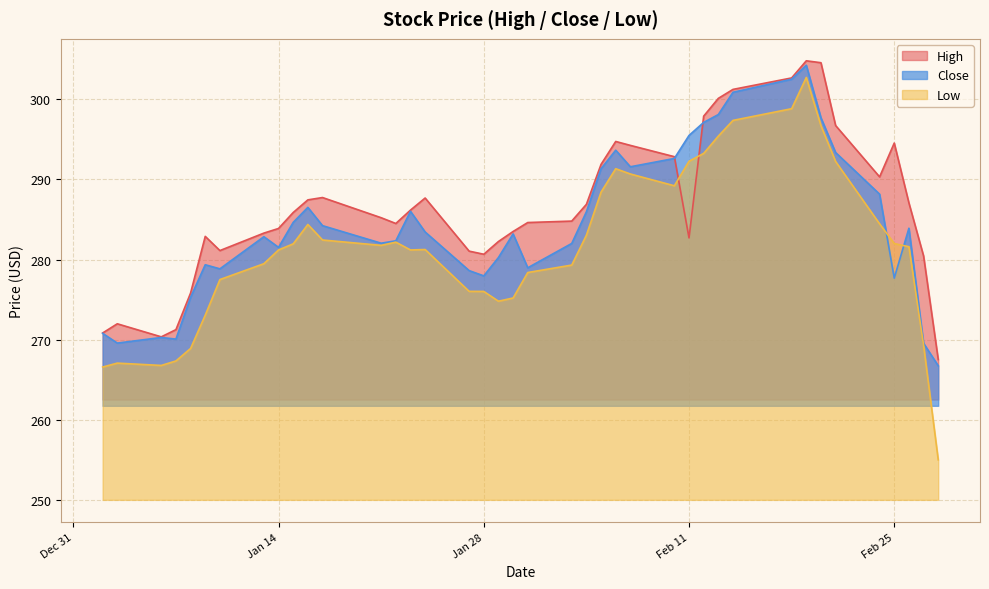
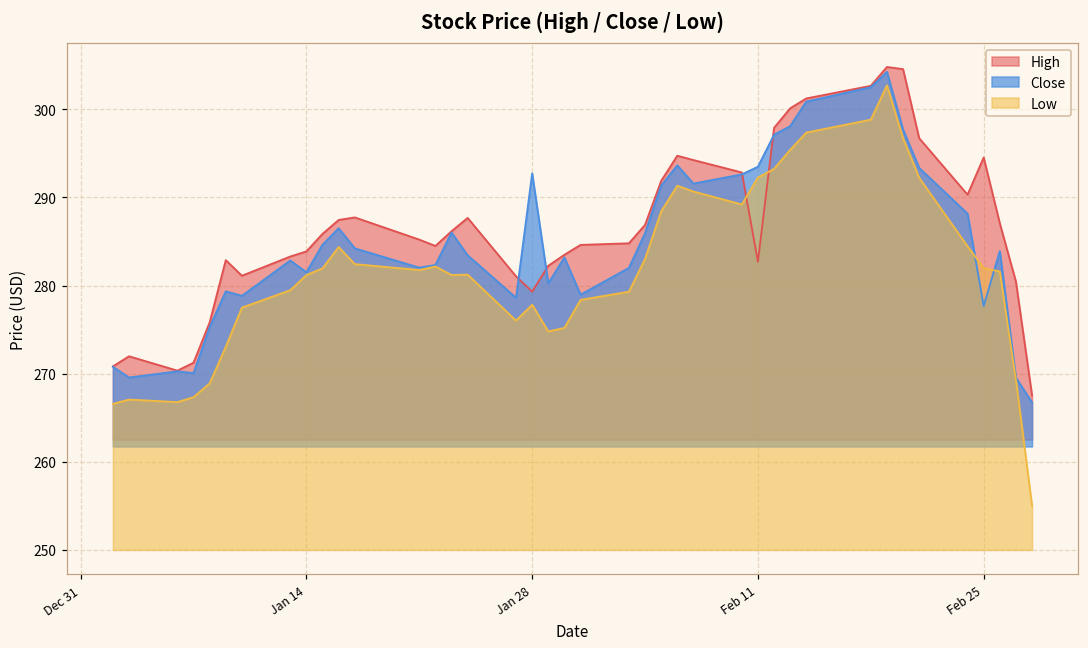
High, Jan 28: 281 -> 279
Close, Jan 28: 278 -> 293
Low, Jan 28: 276 -> 278
Close, Feb 11: 295 -> 293
